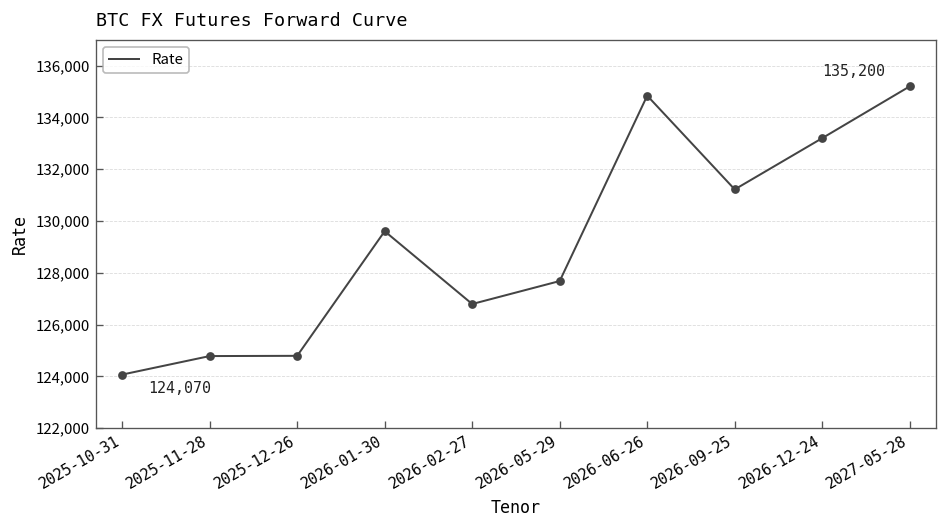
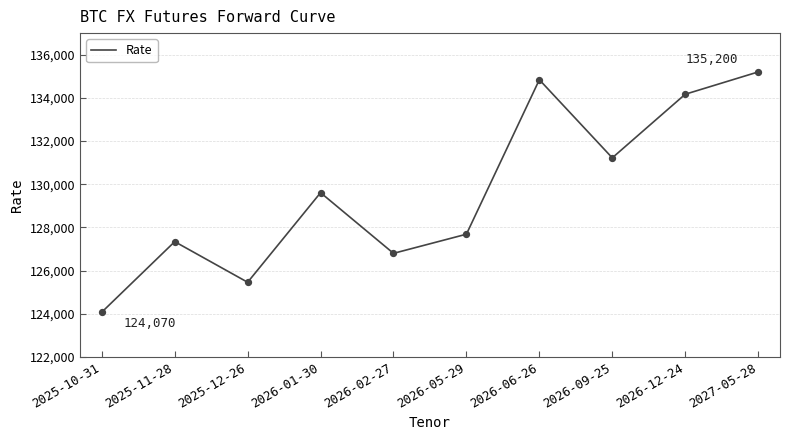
2025-11-28: 124,800 -> 127,300
2025-12-26: 124,800 -> 125,500
2026-12-24: 133,200 -> 134,200
